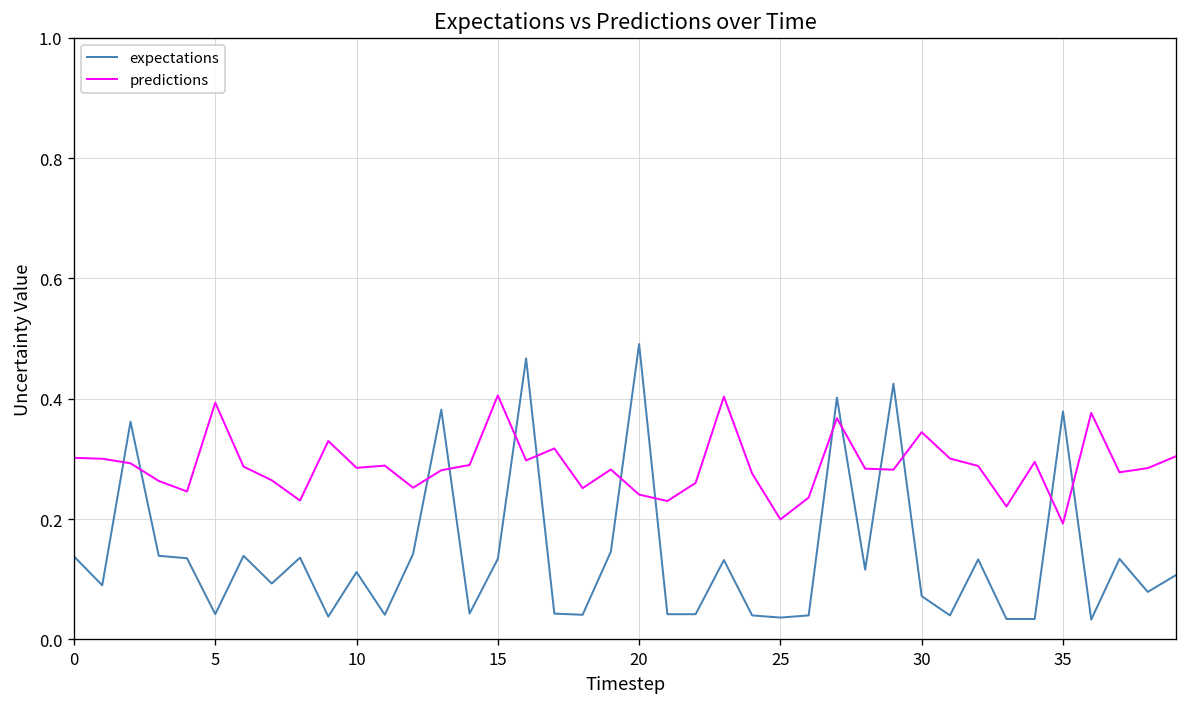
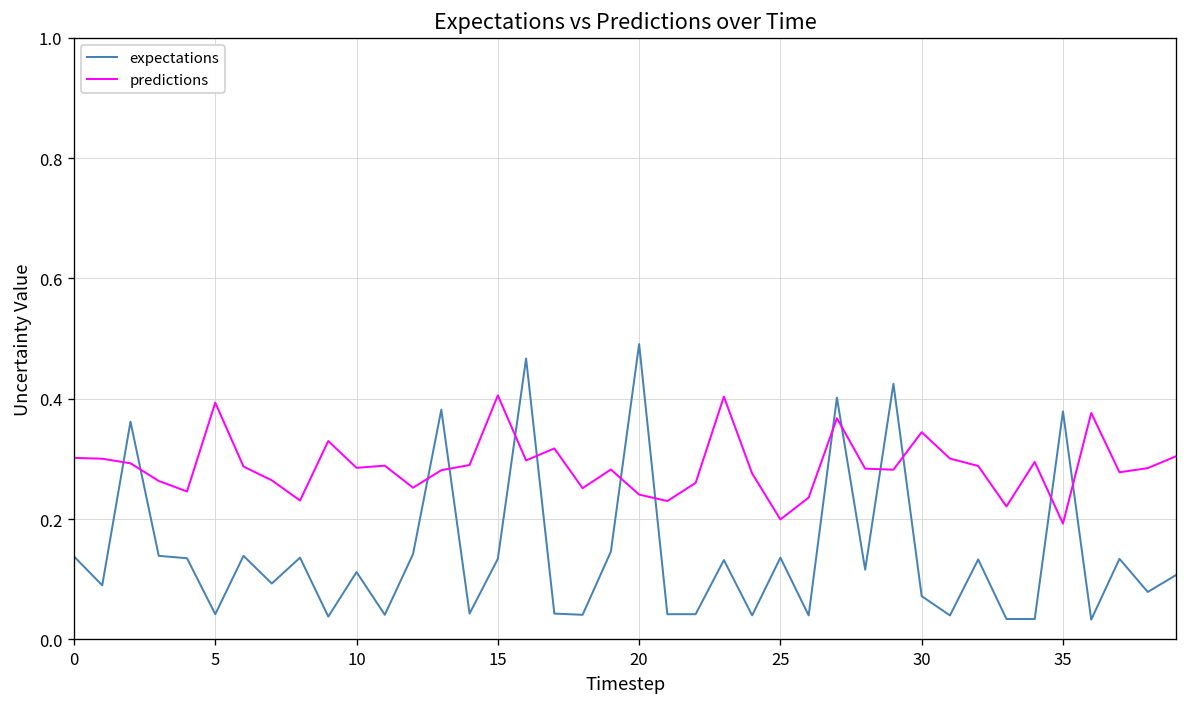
expectations, 25: 0.04 -> 0.14
